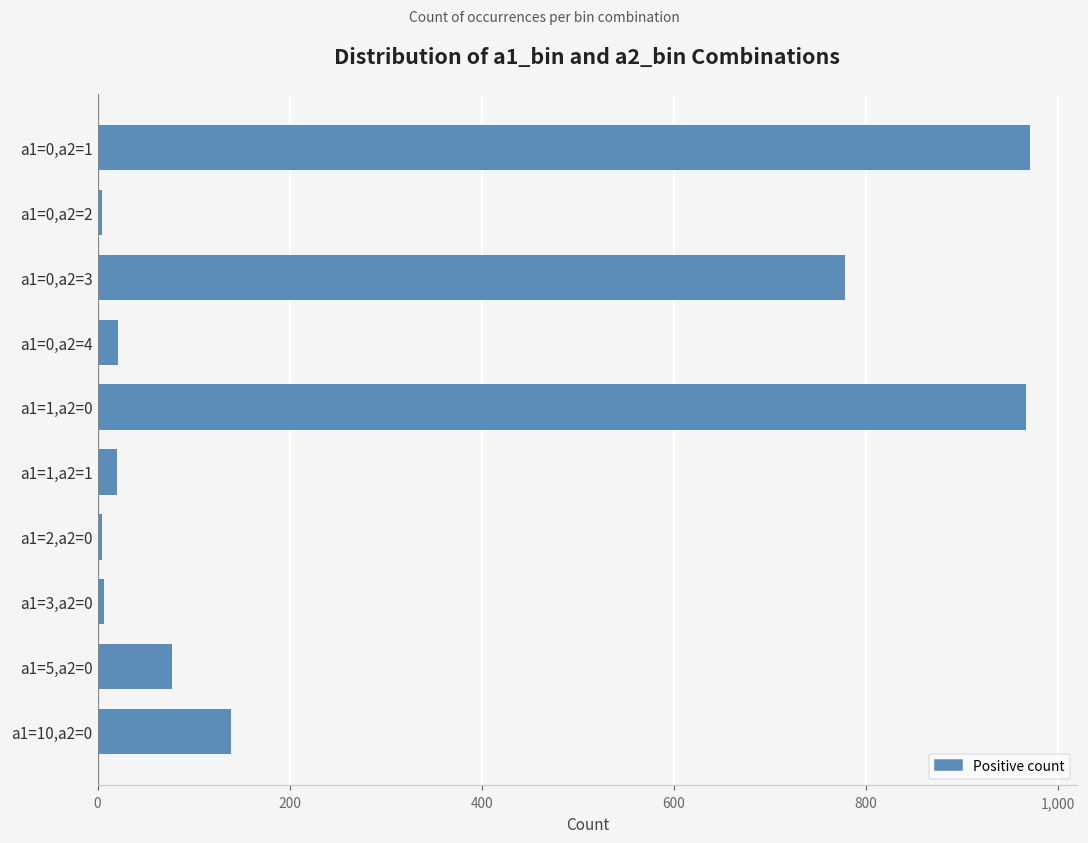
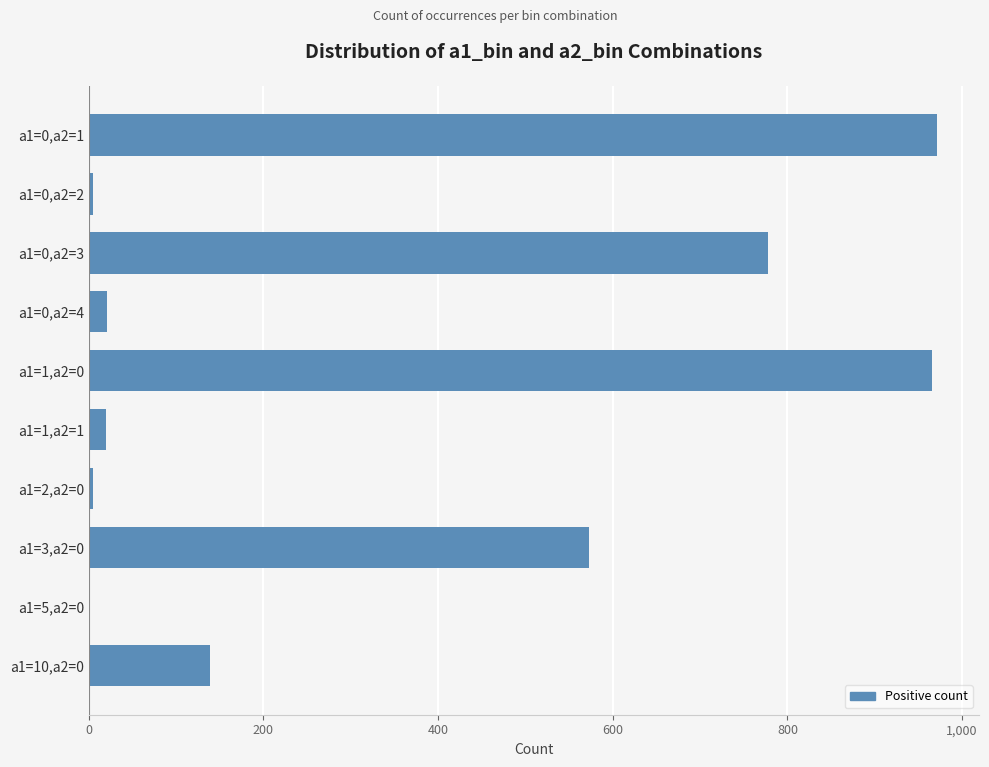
a1=3,a2=0: 10 -> 570
a1=5,a2=0: 80 -> 0
